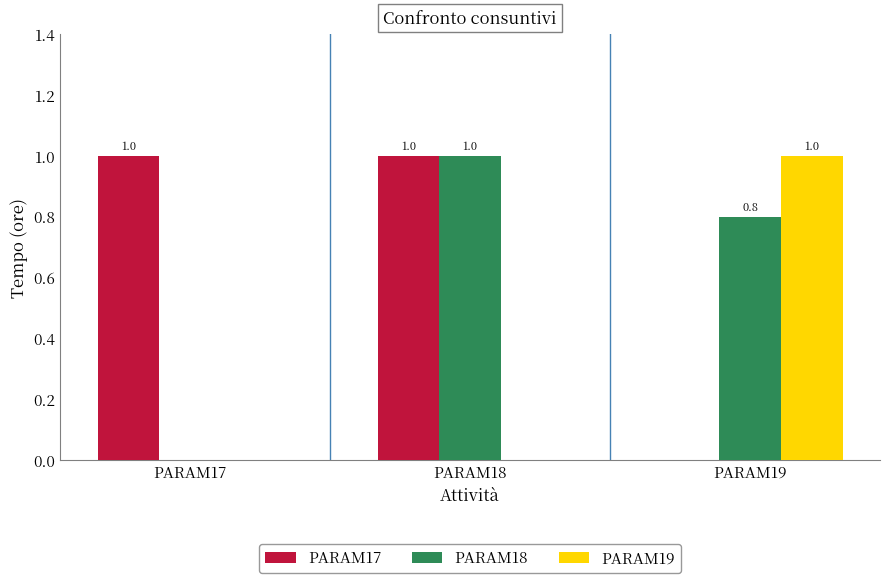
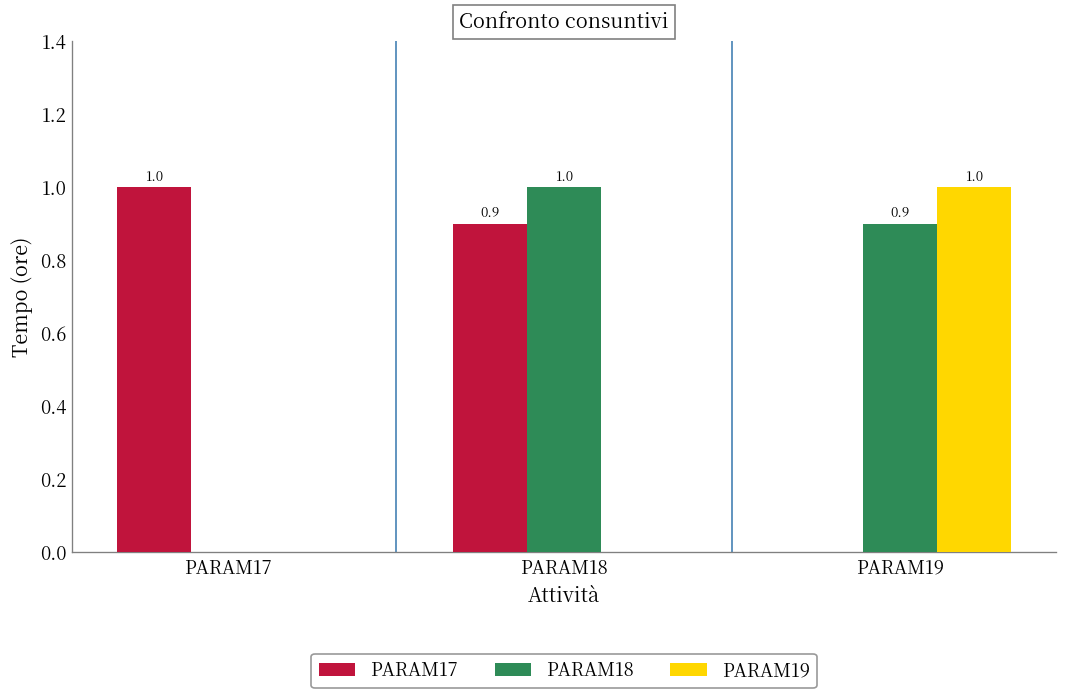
PARAM17, PARAM18: 1.0 -> 0.9
PARAM18, PARAM19: 0.8 -> 0.9
